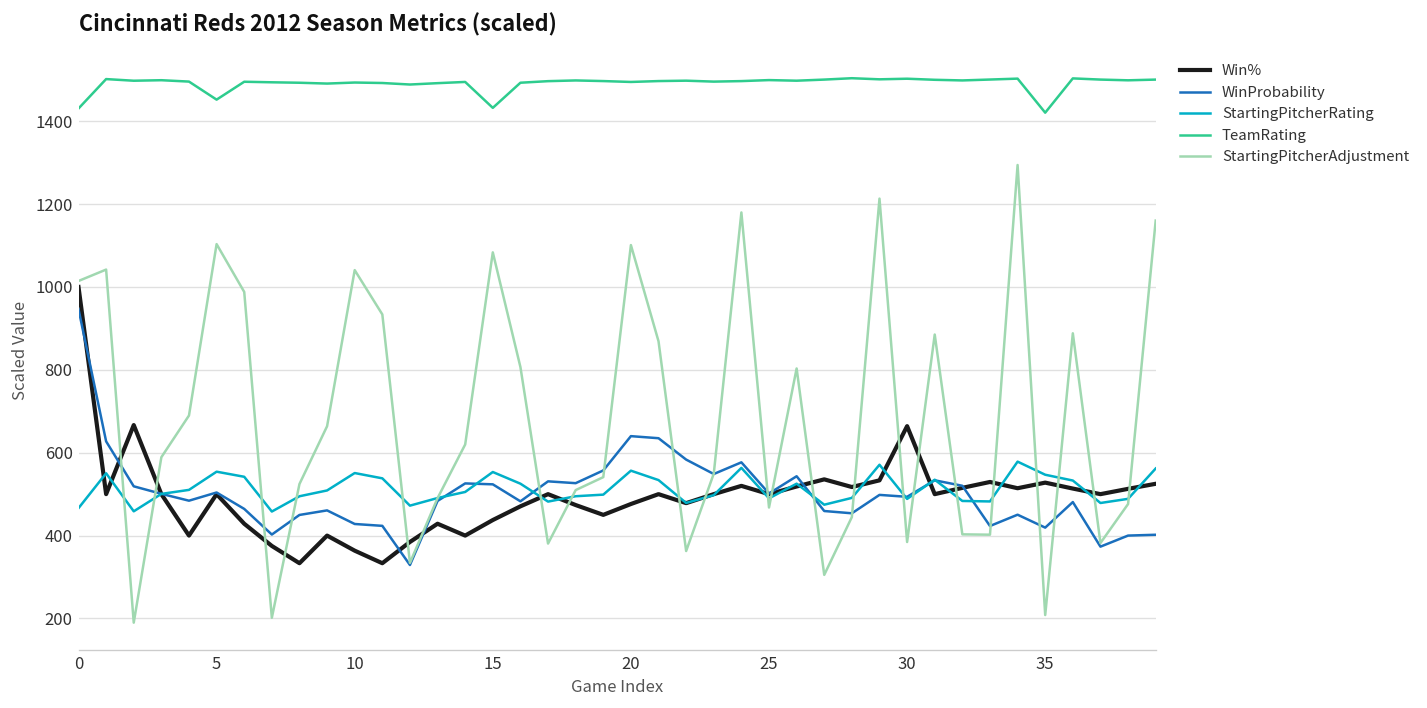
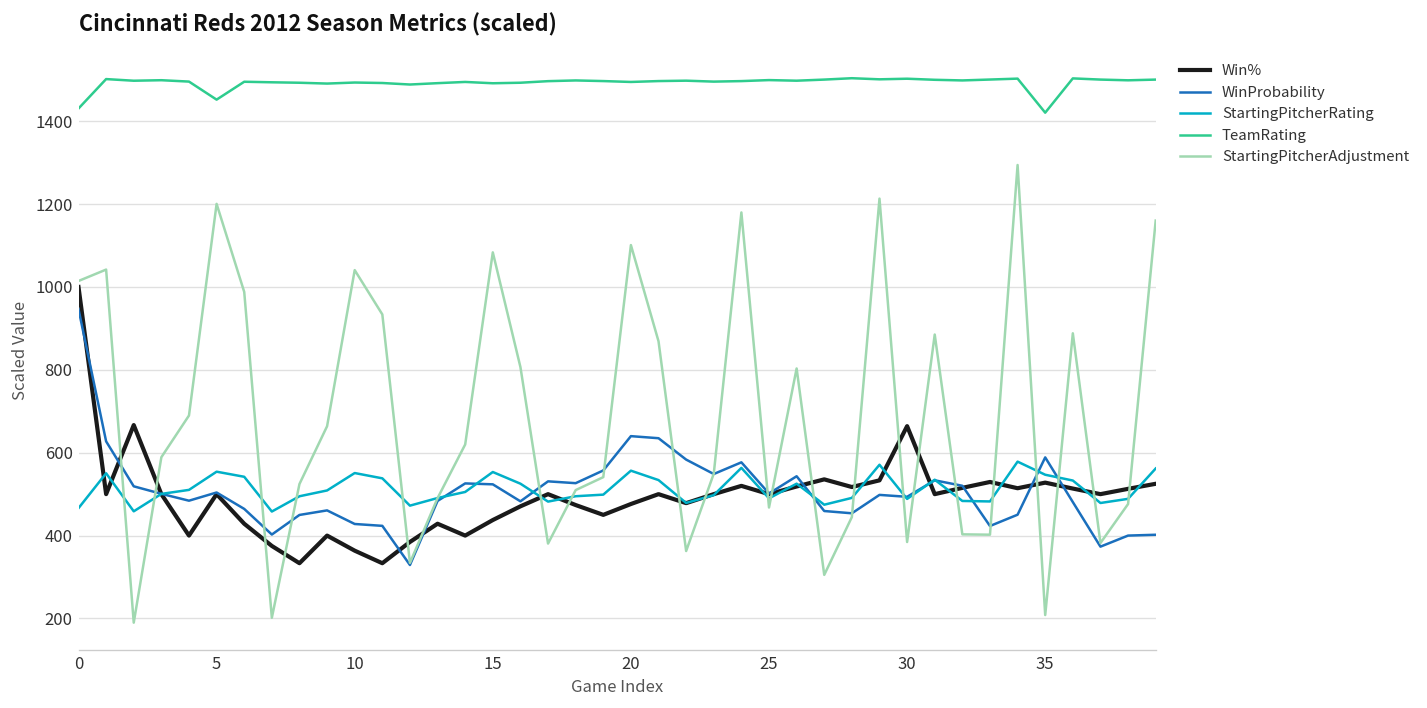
StartingPitcherAdjustment, 5: 1100 -> 1200
TeamRating, 15: 1430 -> 1490
WinProbability, 35: 420 -> 590
